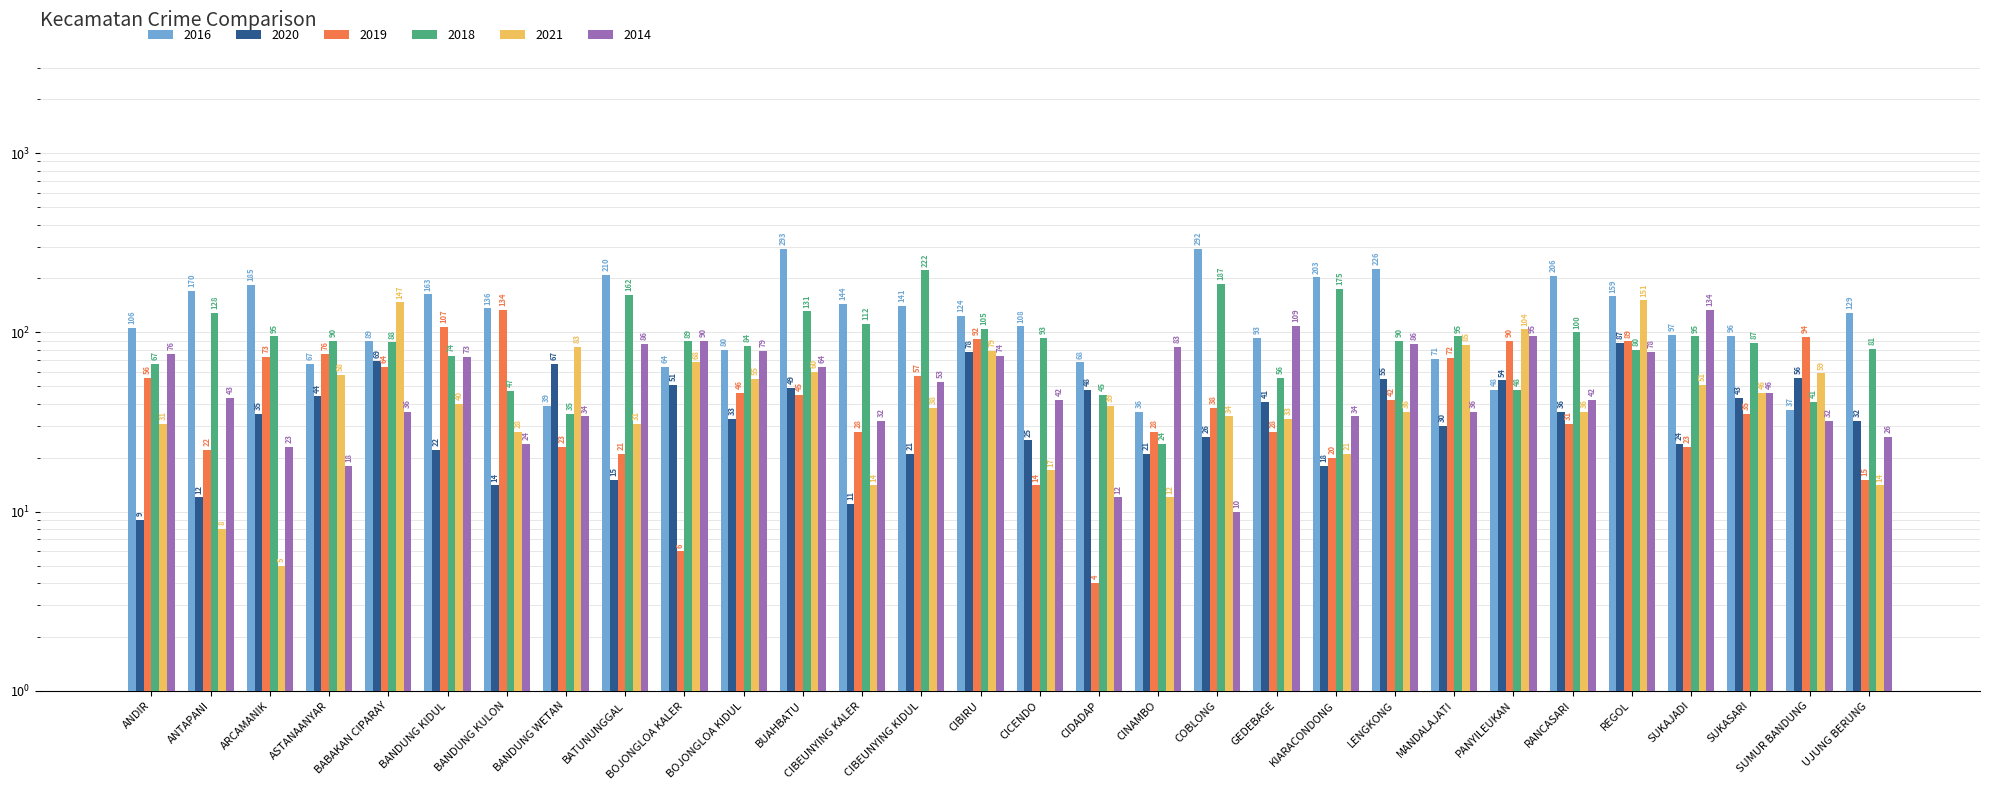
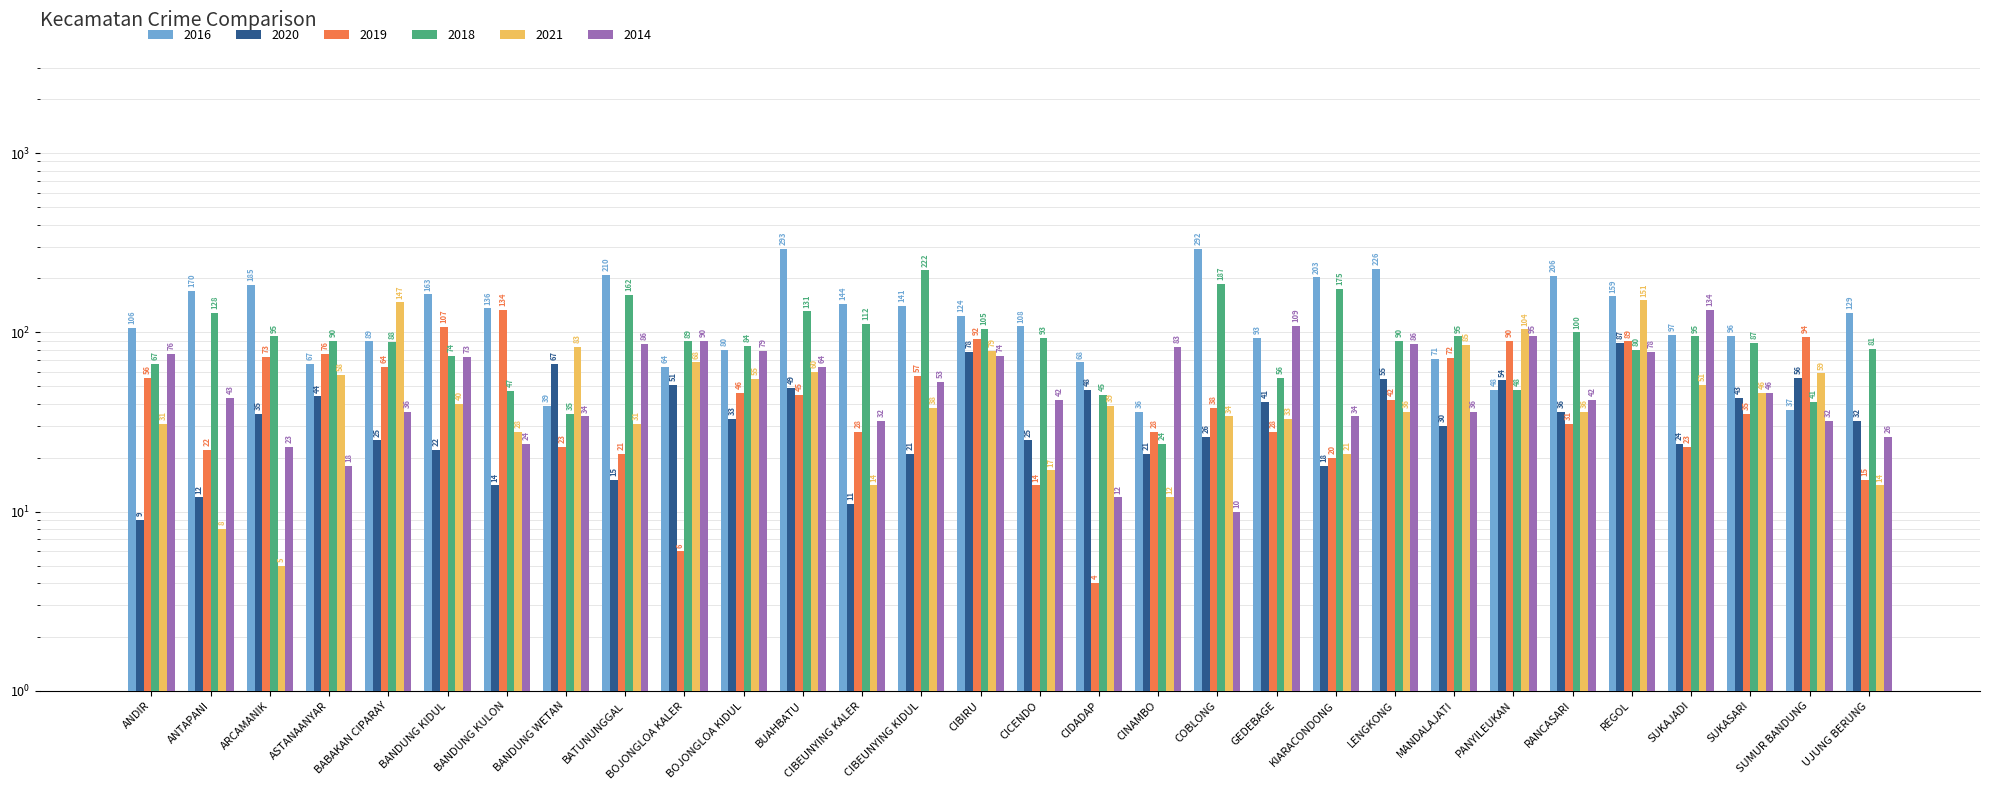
2020, BABAKAN CIPARAY: 69 -> 25
